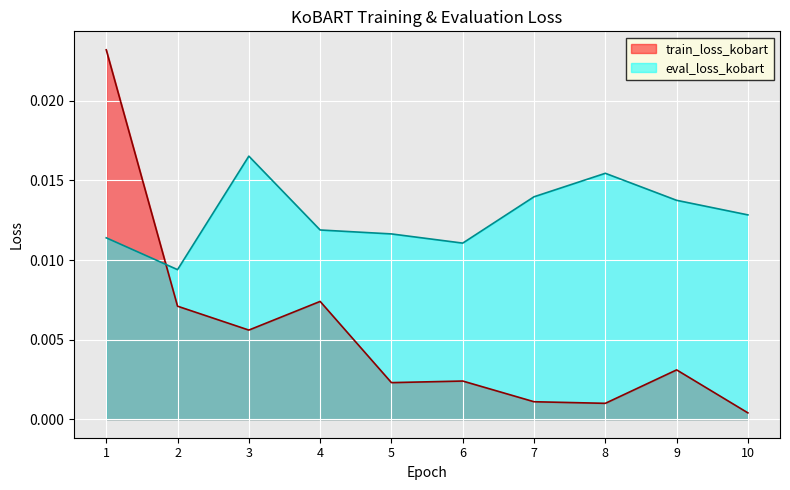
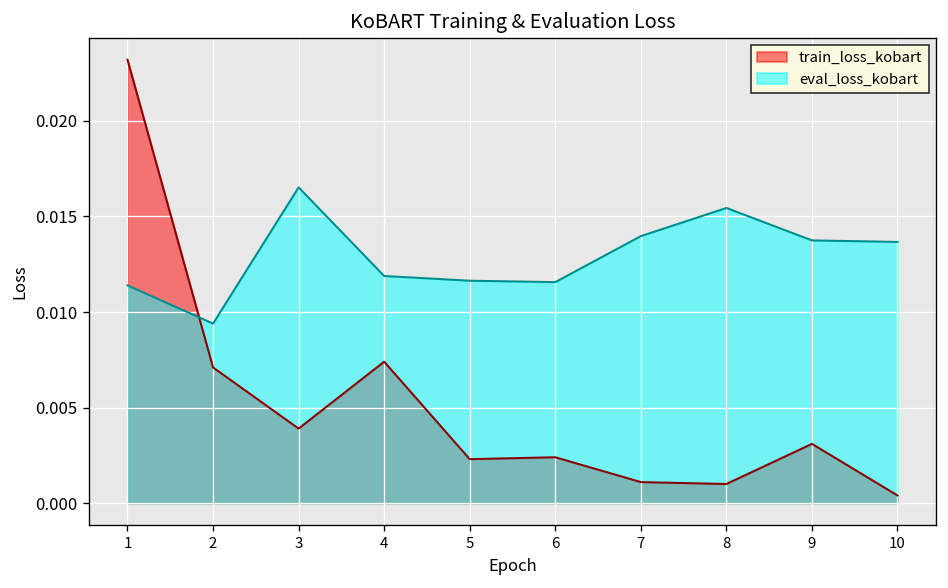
train_loss_kobart, 3: 0.0056 -> 0.0039
eval_loss_kobart, 6: 0.0111 -> 0.0116
eval_loss_kobart, 10: 0.0128 -> 0.0137
